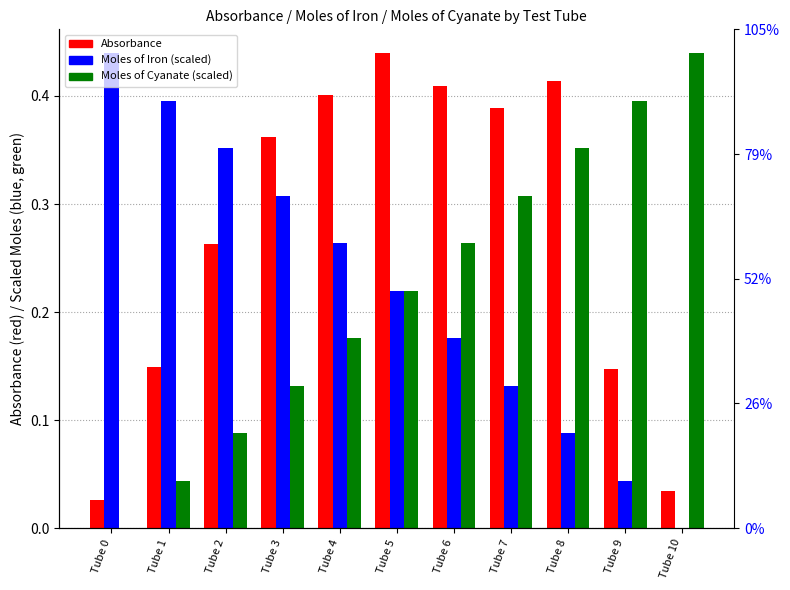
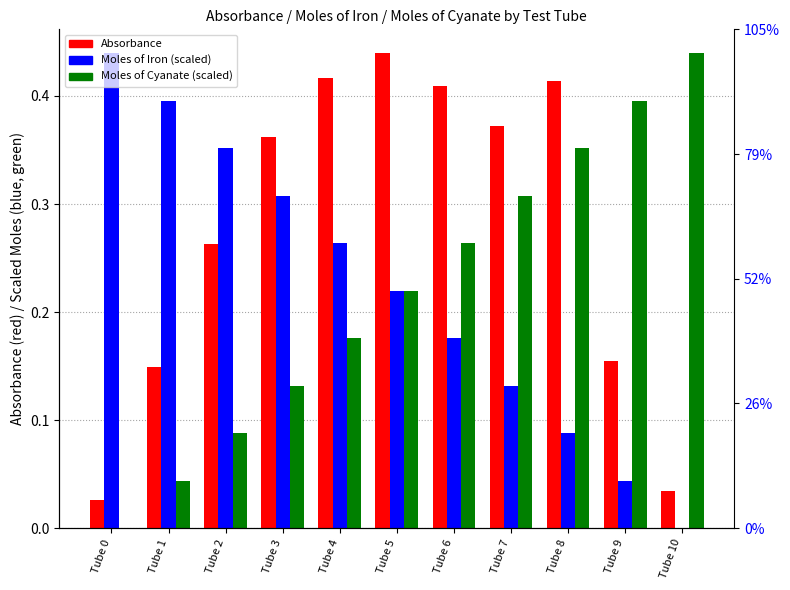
Absorbance, Tube 4: 0.401 -> 0.416
Absorbance, Tube 7: 0.389 -> 0.372
Absorbance, Tube 9: 0.148 -> 0.155
